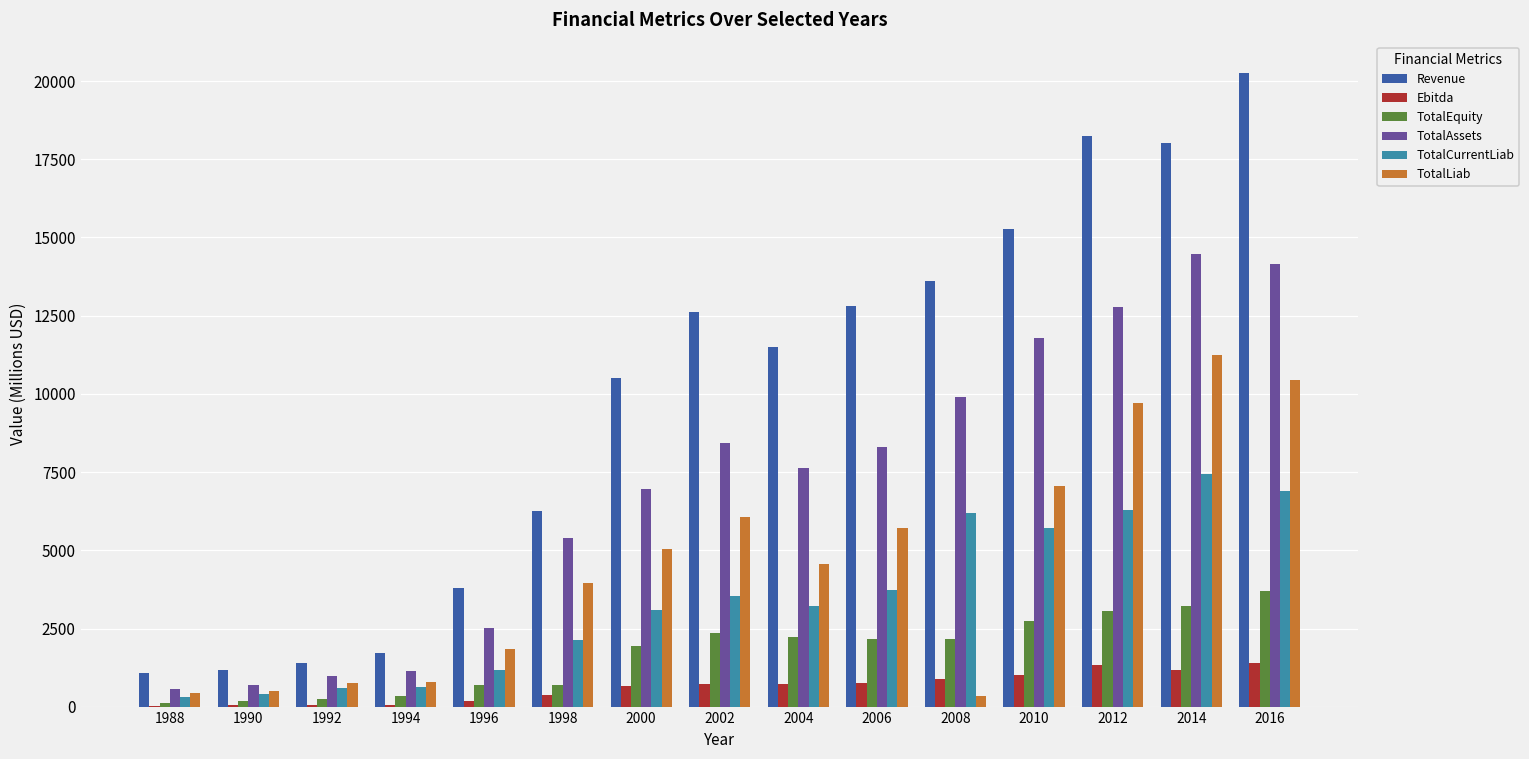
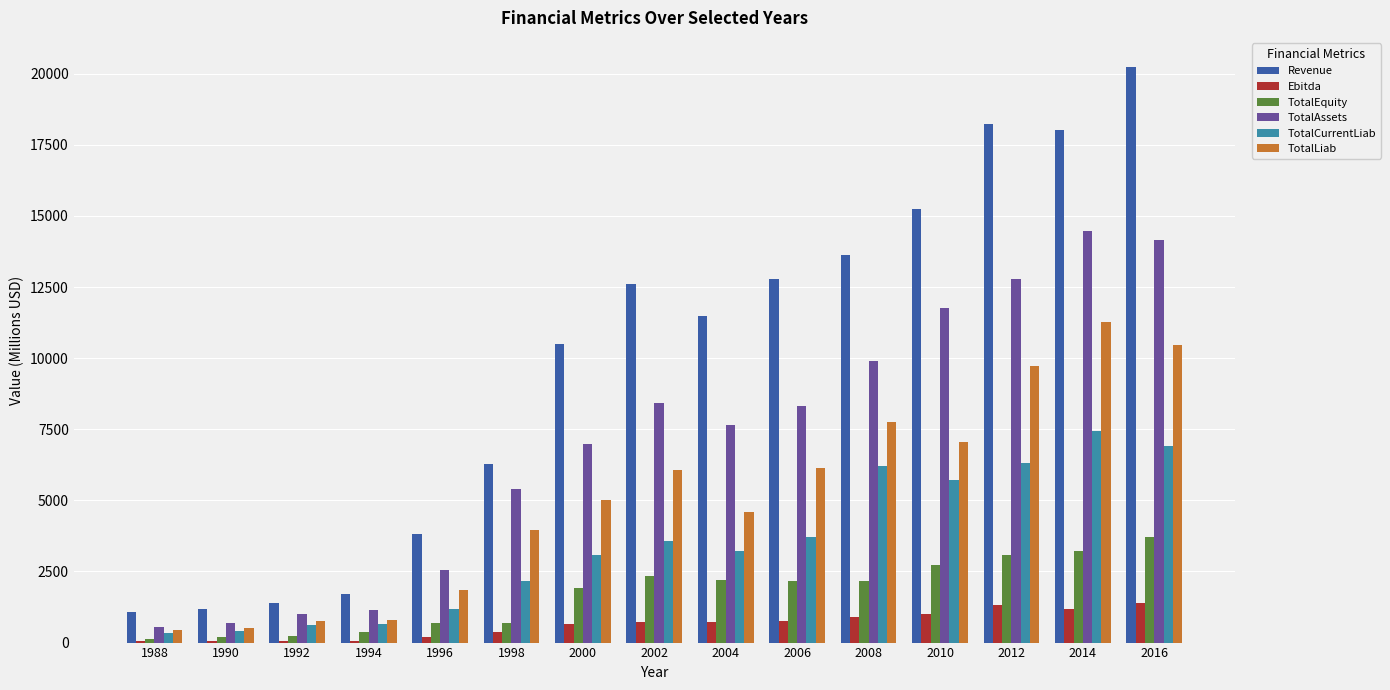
TotalLiab, 2006: 5700 -> 6100
TotalLiab, 2008: 300 -> 7700
